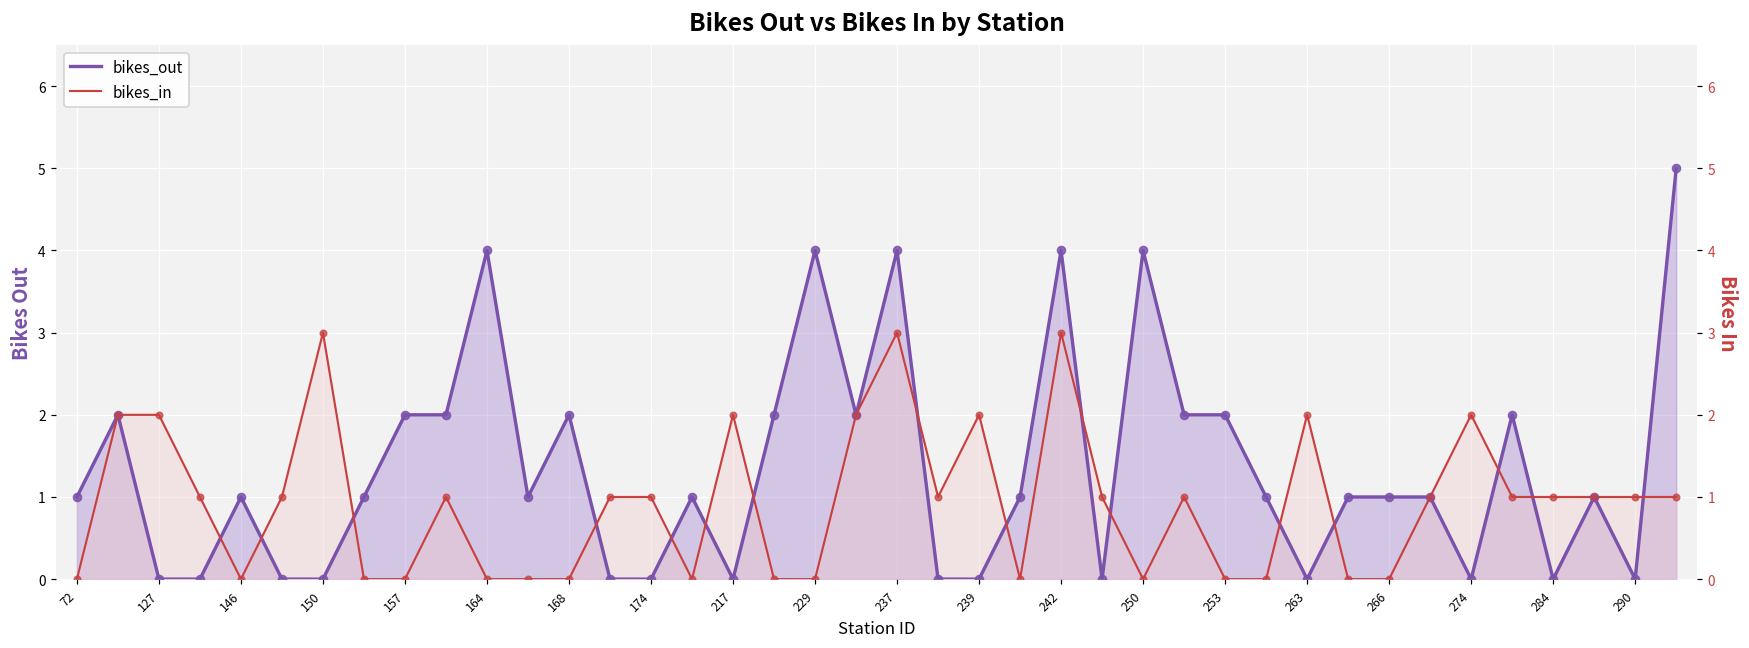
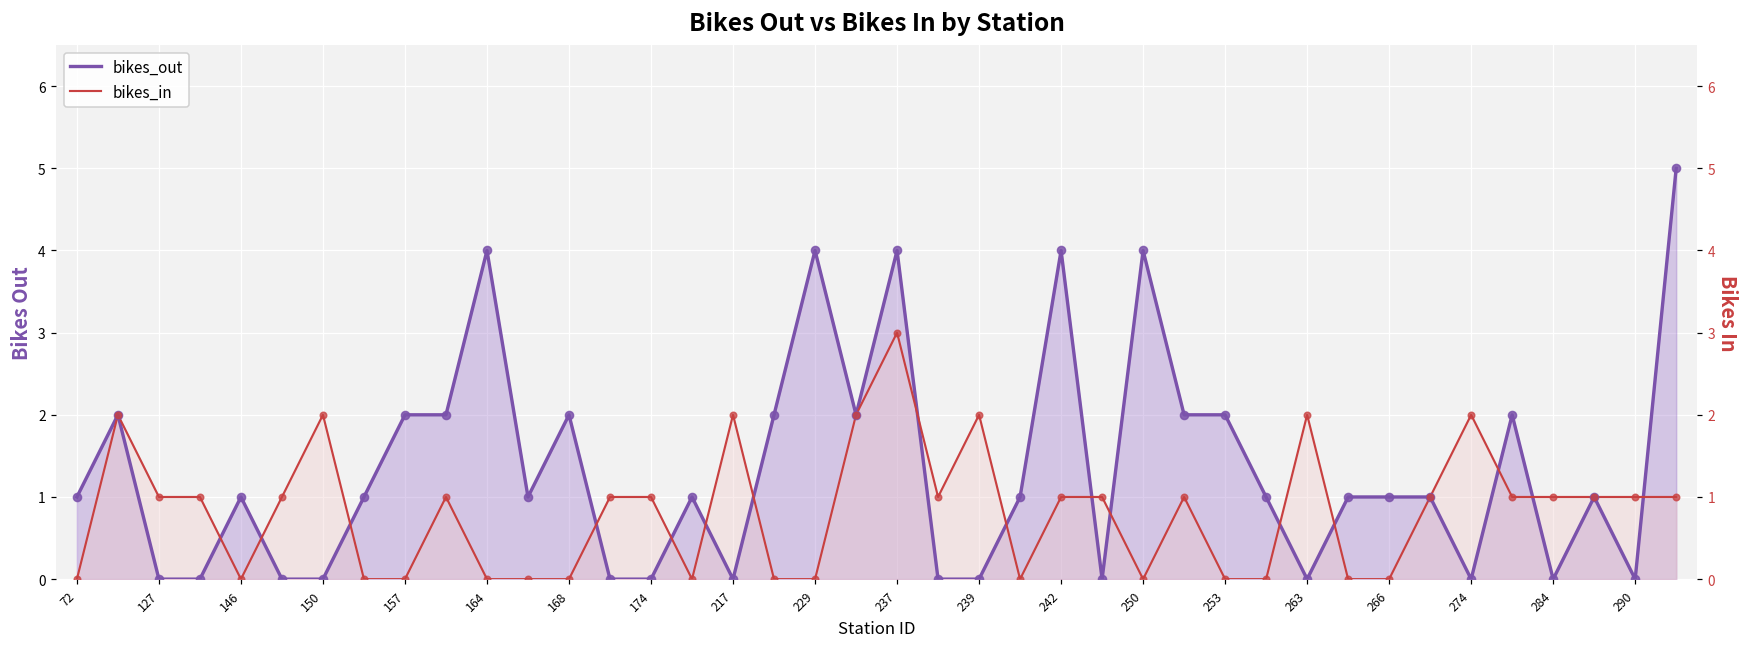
bikes_in, 127: 2 -> 1
bikes_in, 150: 3 -> 2
bikes_in, 242: 3 -> 1
